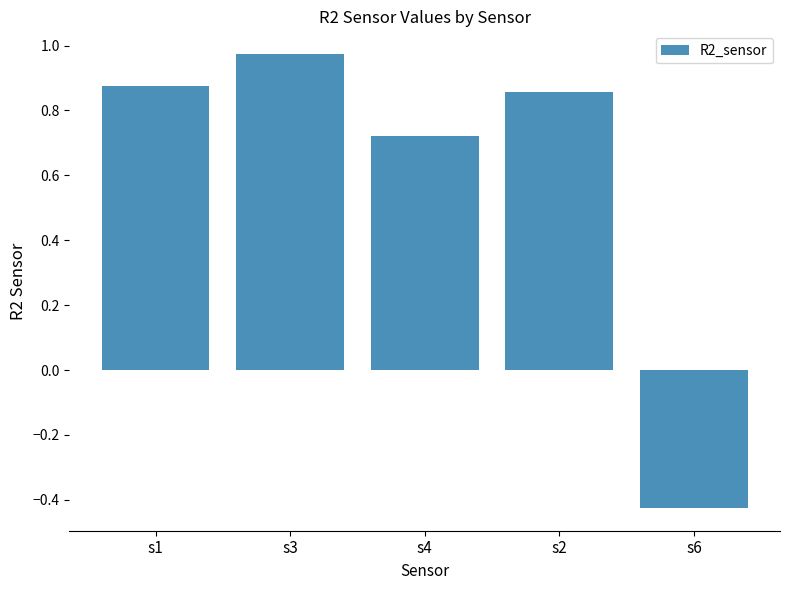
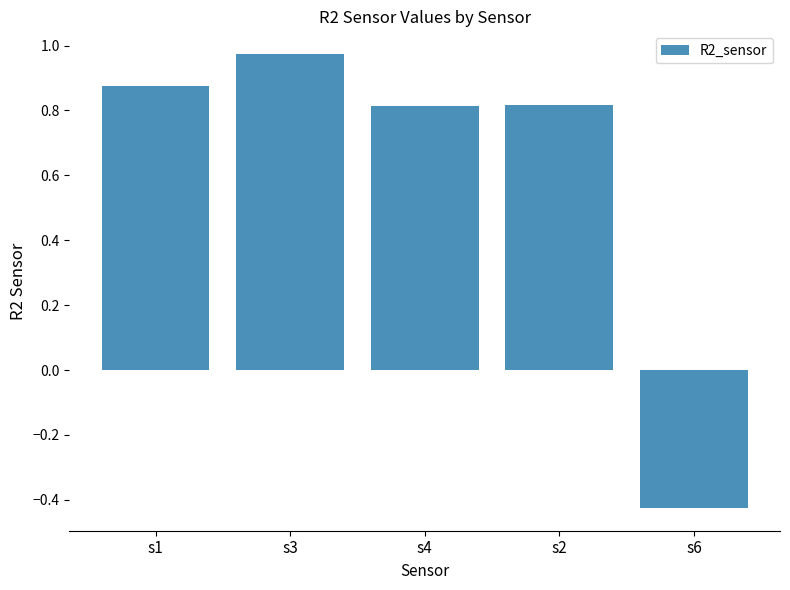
s4: 0.72 -> 0.81
s2: 0.86 -> 0.82
